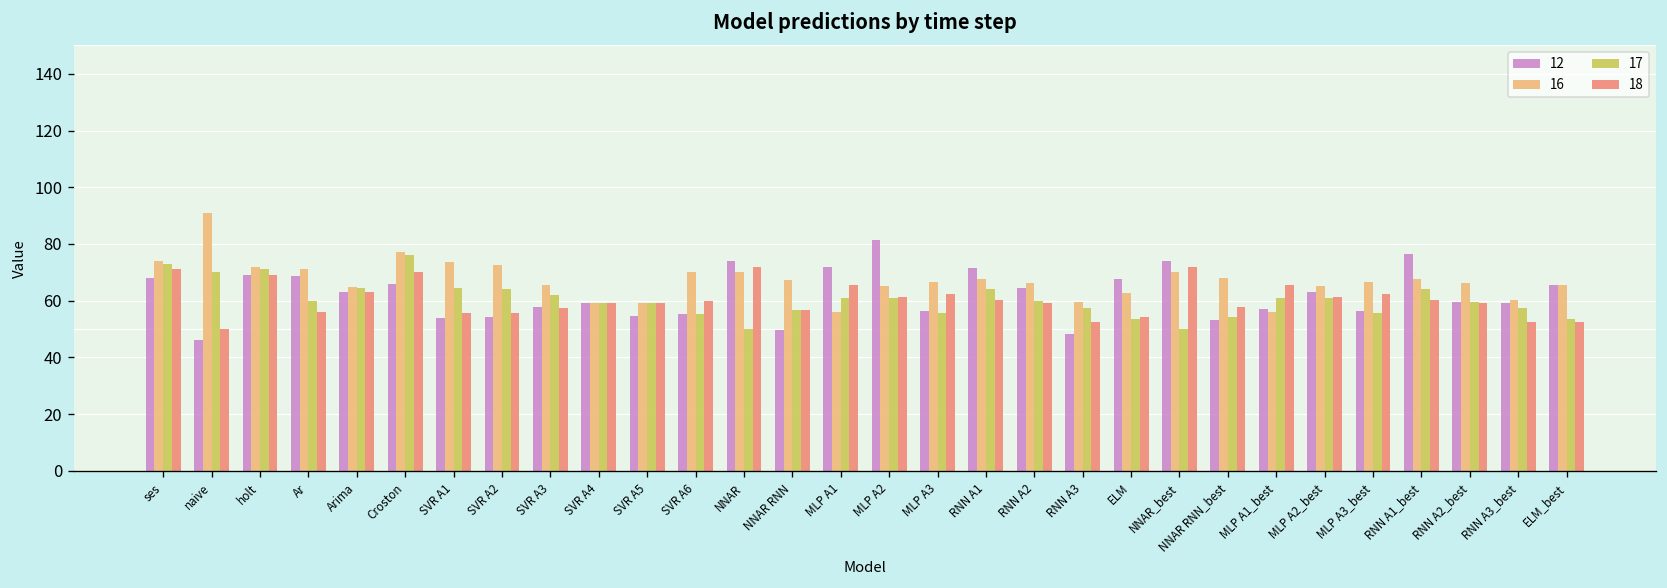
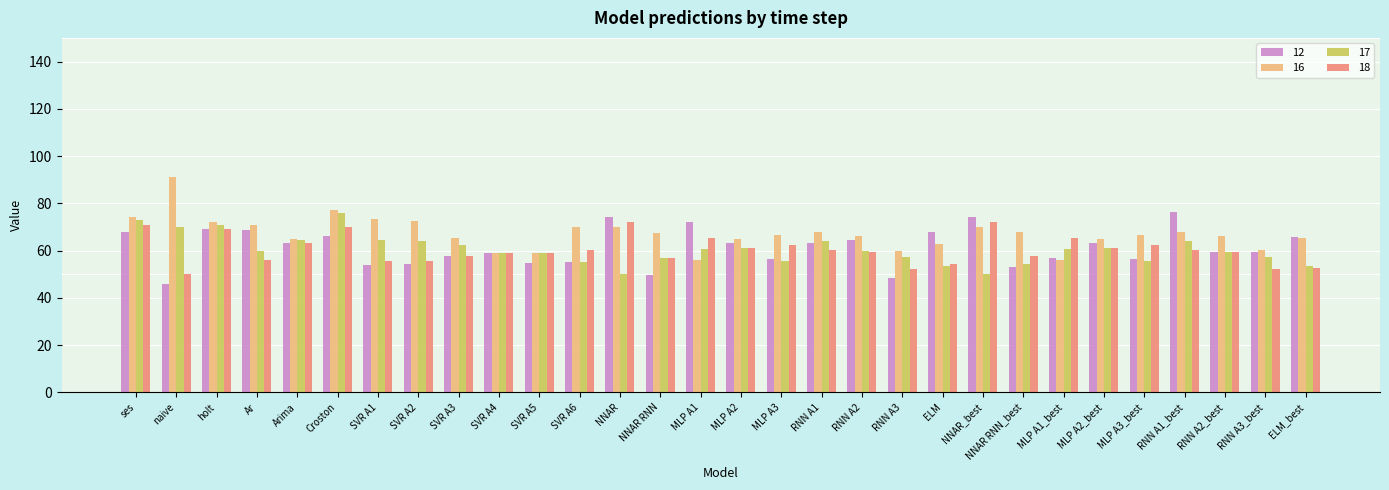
12, MLP A2: 81 -> 63
12, RNN A1: 72 -> 63
